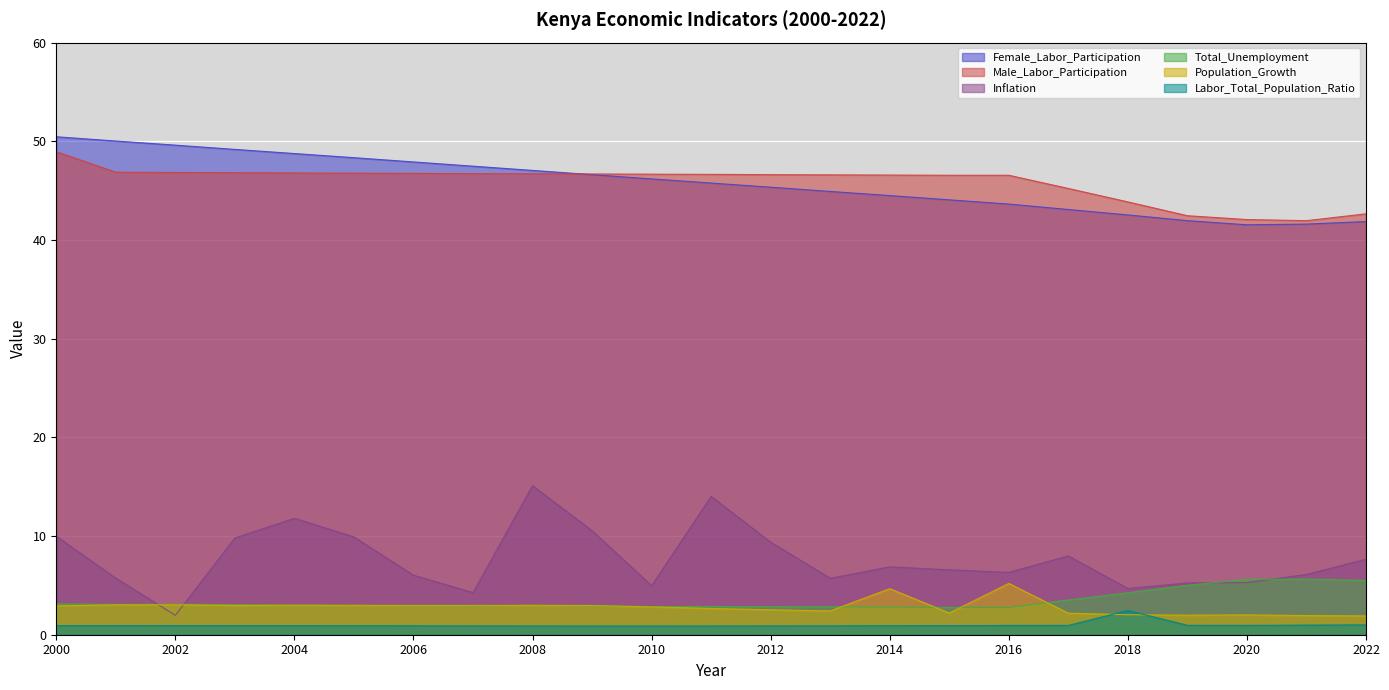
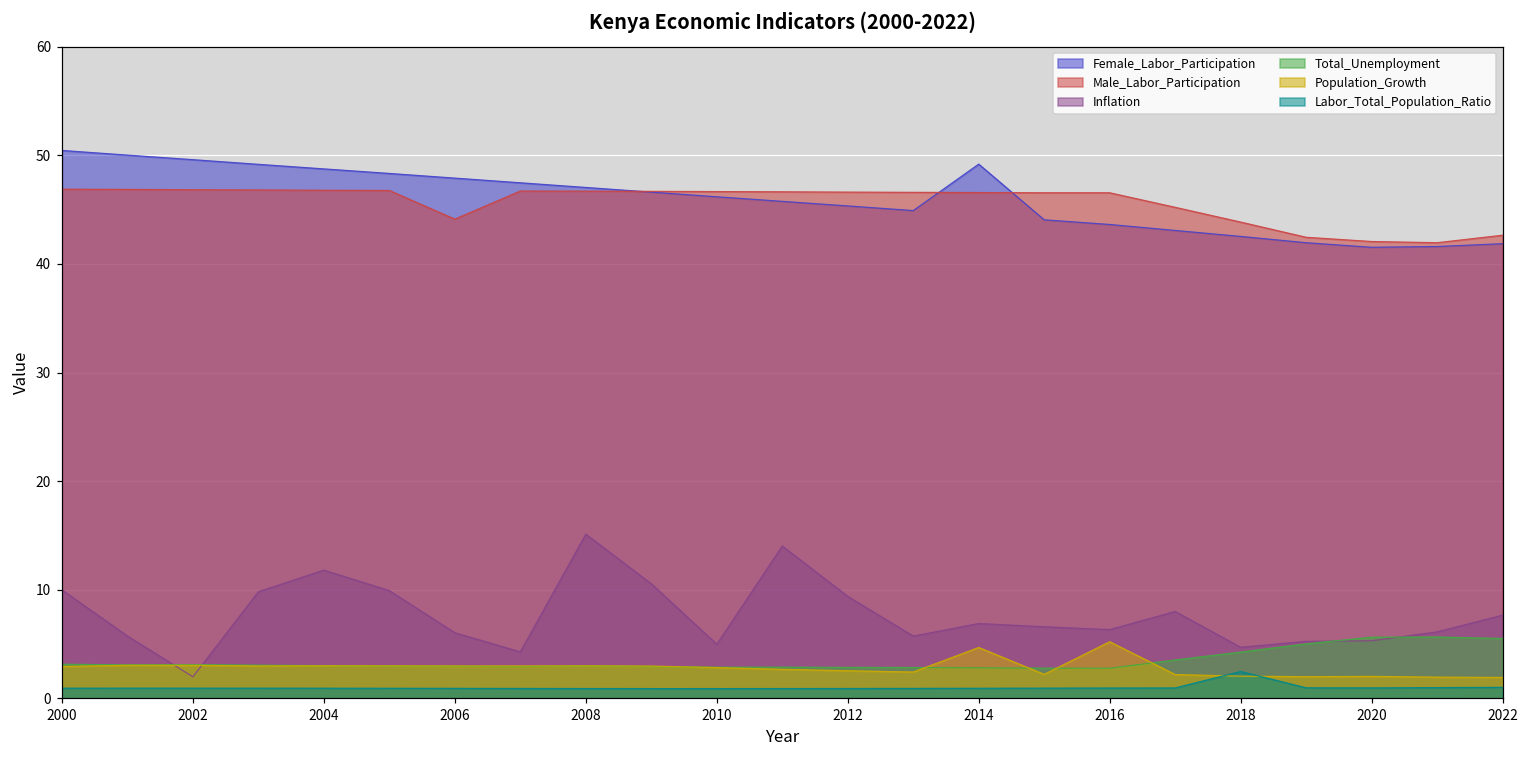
Male_Labor_Participation, 2000: 49 -> 47
Male_Labor_Participation, 2006: 47 -> 44
Female_Labor_Participation, 2014: 45 -> 49
